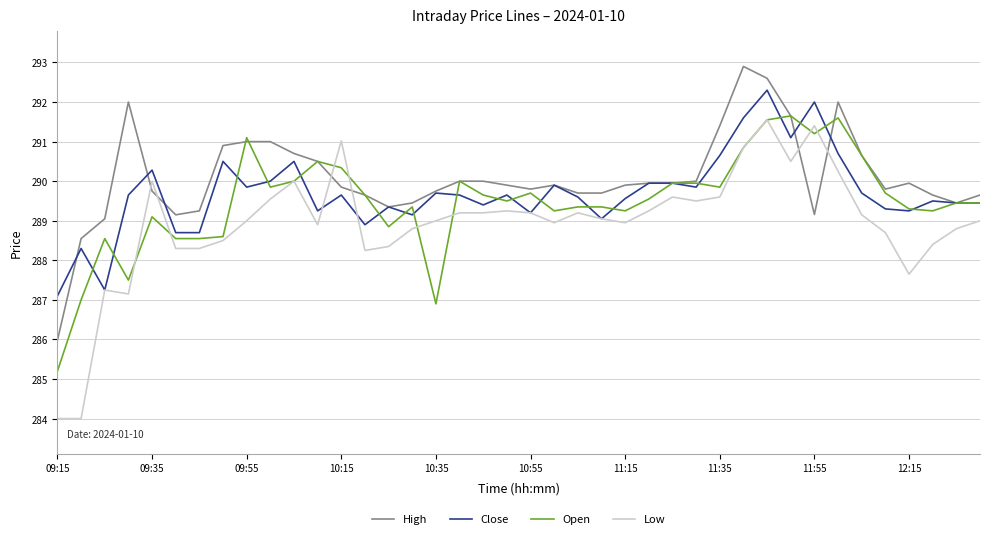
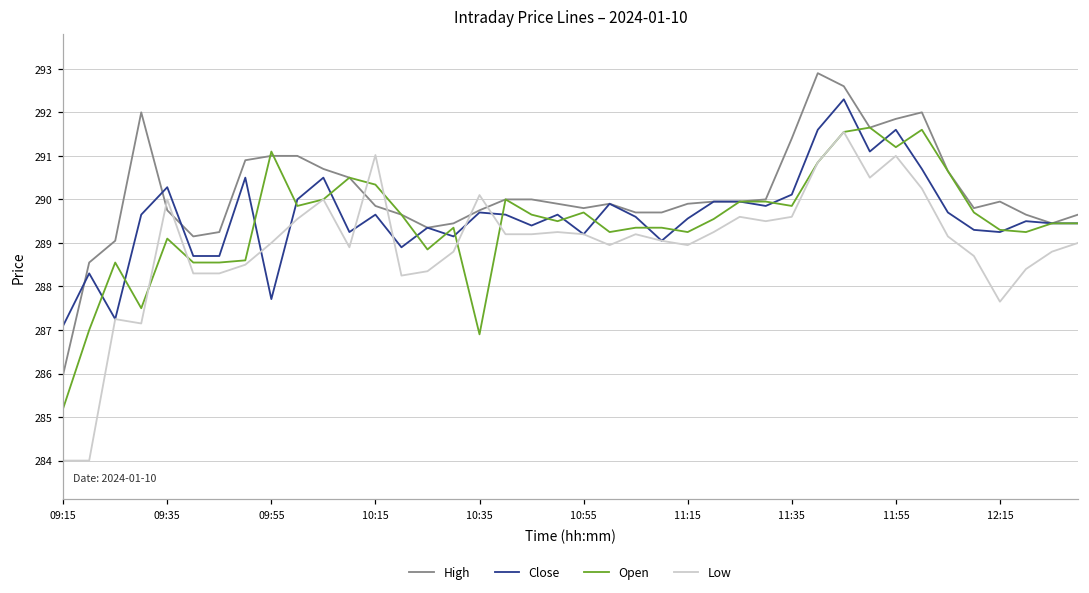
Close, 09:55: 289.9 -> 287.7
Low, 10:35: 289.0 -> 290.1
Close, 11:35: 290.7 -> 290.1
High, 11:55: 289.2 -> 291.9
Close, 11:55: 292.0 -> 291.6
Low, 11:55: 291.4 -> 291.0
